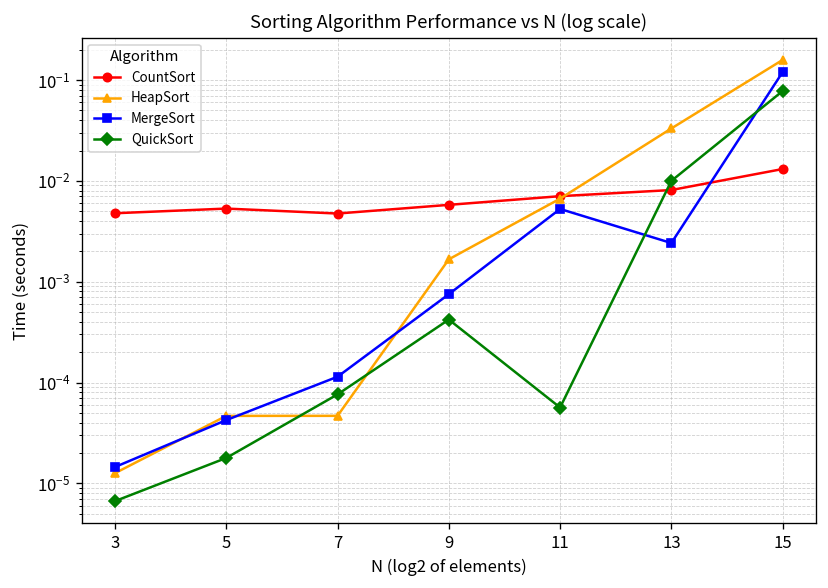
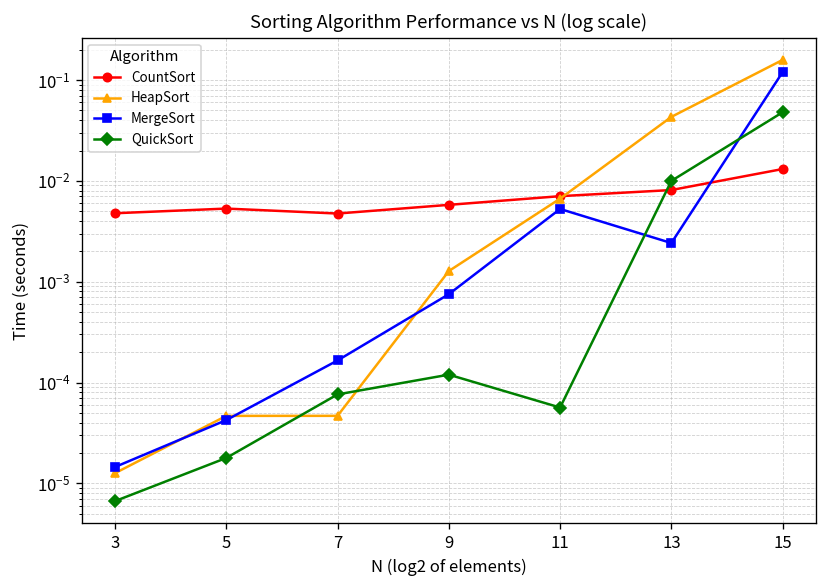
MergeSort, 7: 0.00011 -> 0.00017
HeapSort, 9: 0.0017 -> 0.0013
QuickSort, 9: 0.0004 -> 0.00012
HeapSort, 13: 0.033 -> 0.04
QuickSort, 15: 0.08 -> 0.05
